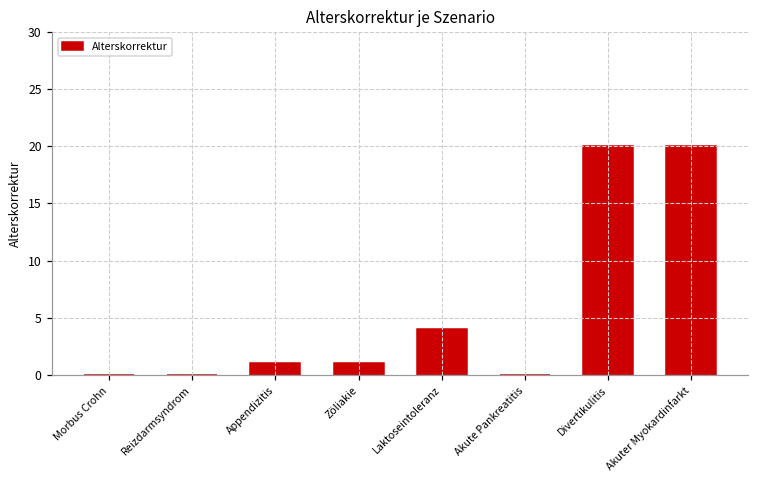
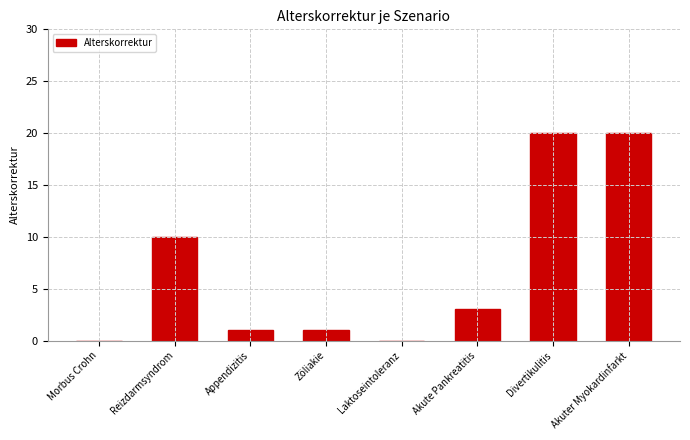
Reizdarmsyndrom: 0 -> 10
Laktoseintoleranz: 4 -> 0
Akute Pankreatitis: 0 -> 3
